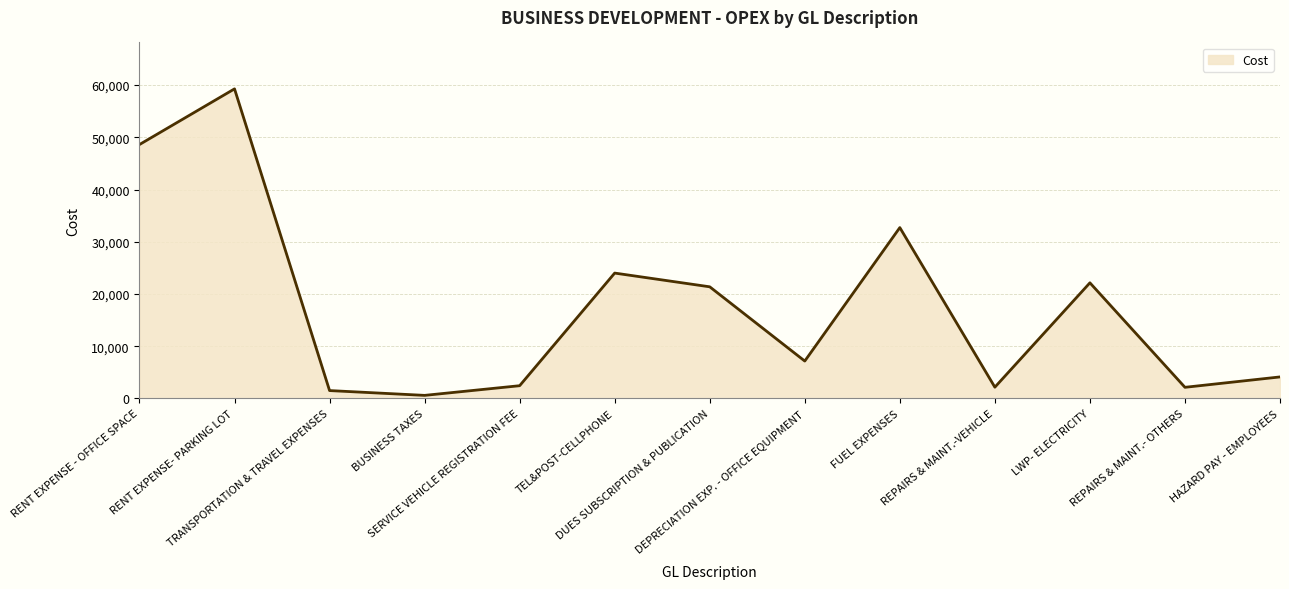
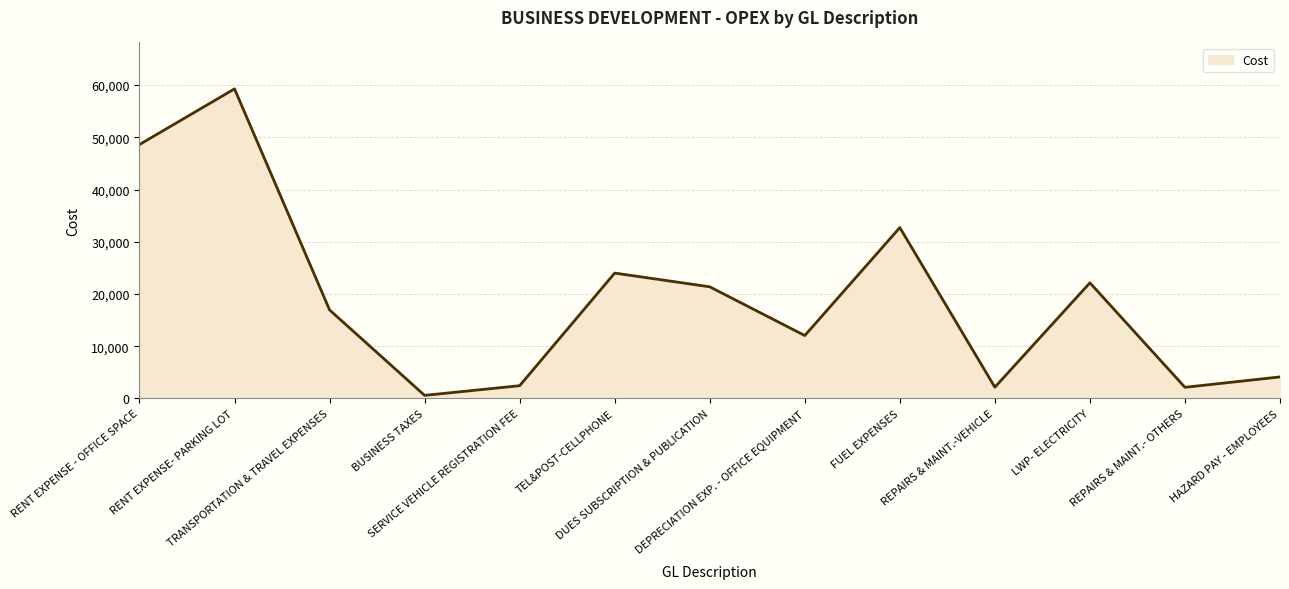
TRANSPORTATION & TRAVEL EXPENSES: 1,000 -> 17,000
DEPRECIATION EXP. - OFFICE EQUIPMENT: 7,000 -> 12,000
